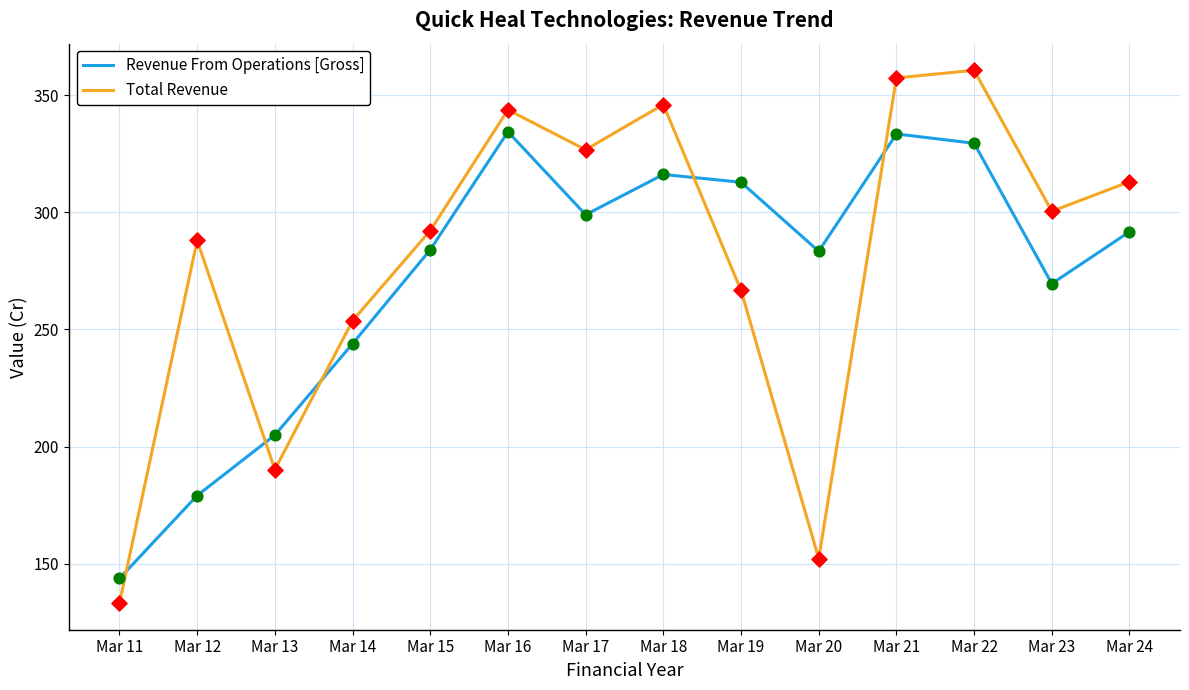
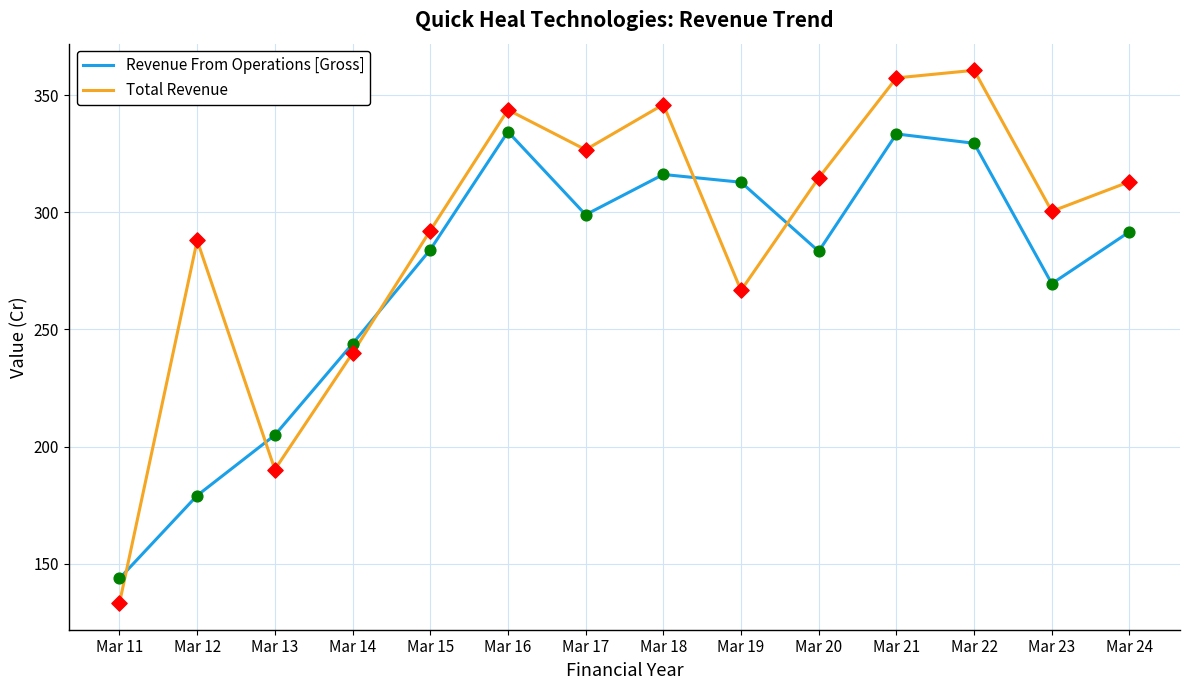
Total Revenue, Mar 14: 254 -> 240
Total Revenue, Mar 20: 152 -> 315
